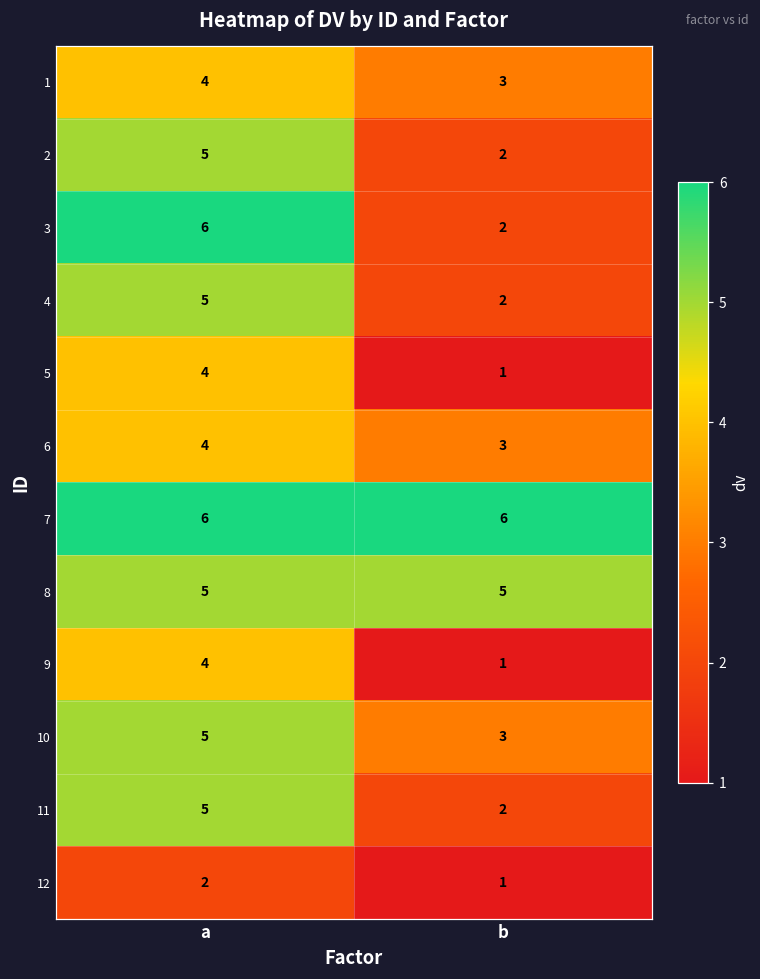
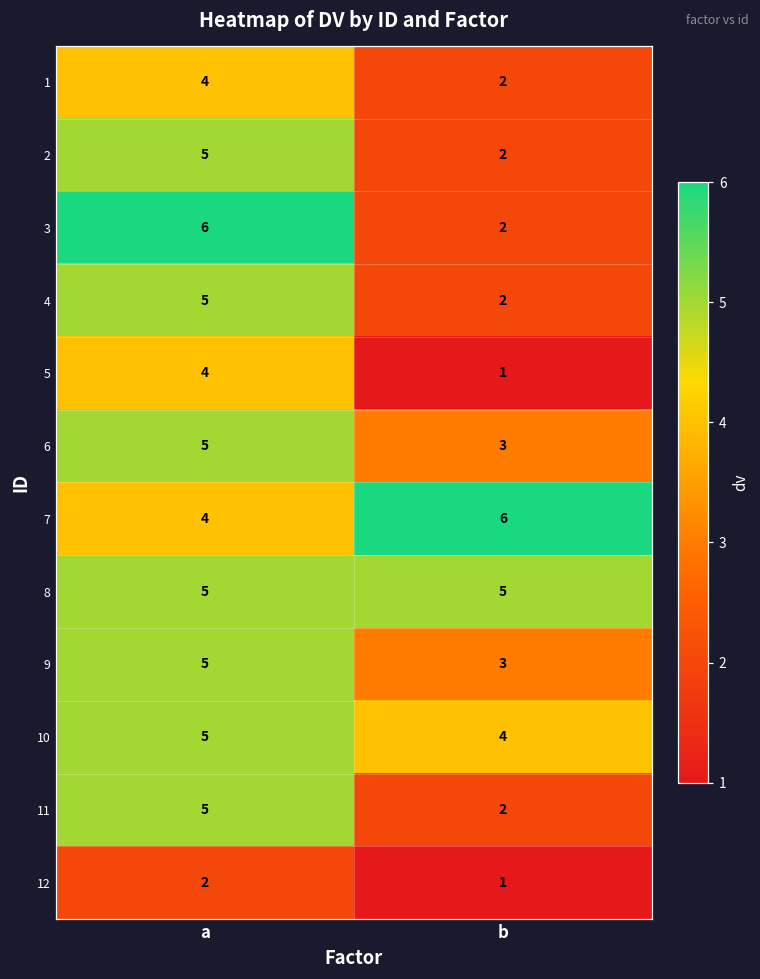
1, b: 3 -> 2
6, a: 4 -> 5
7, a: 6 -> 4
9, a: 4 -> 5
9, b: 1 -> 3
10, b: 3 -> 4
